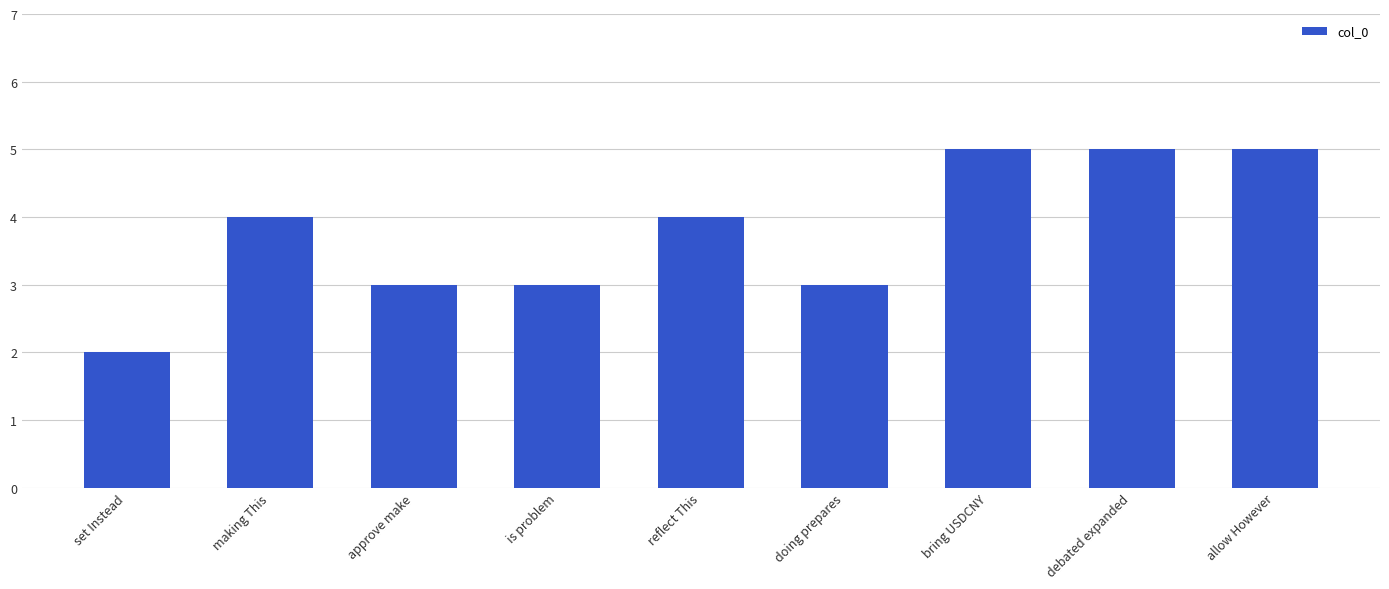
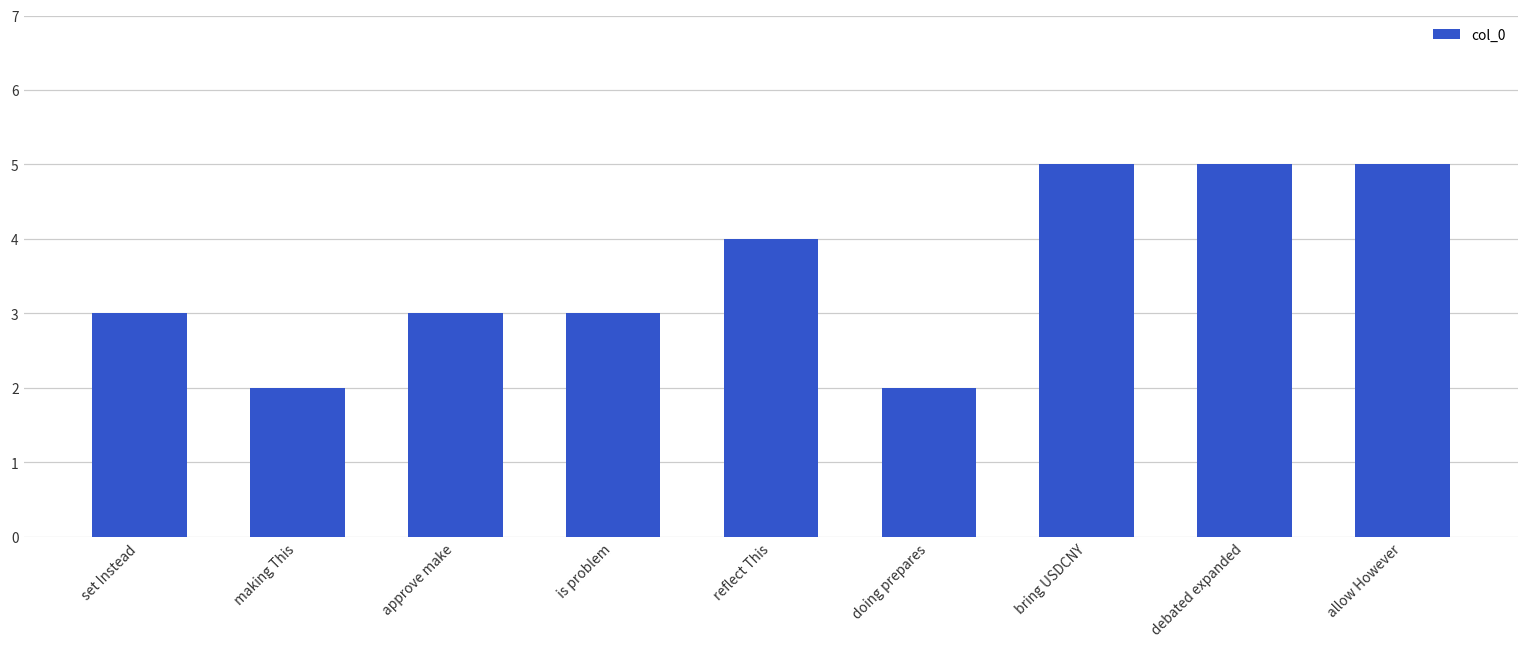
set Instead: 2 -> 3
making This: 4 -> 2
doing prepares: 3 -> 2
